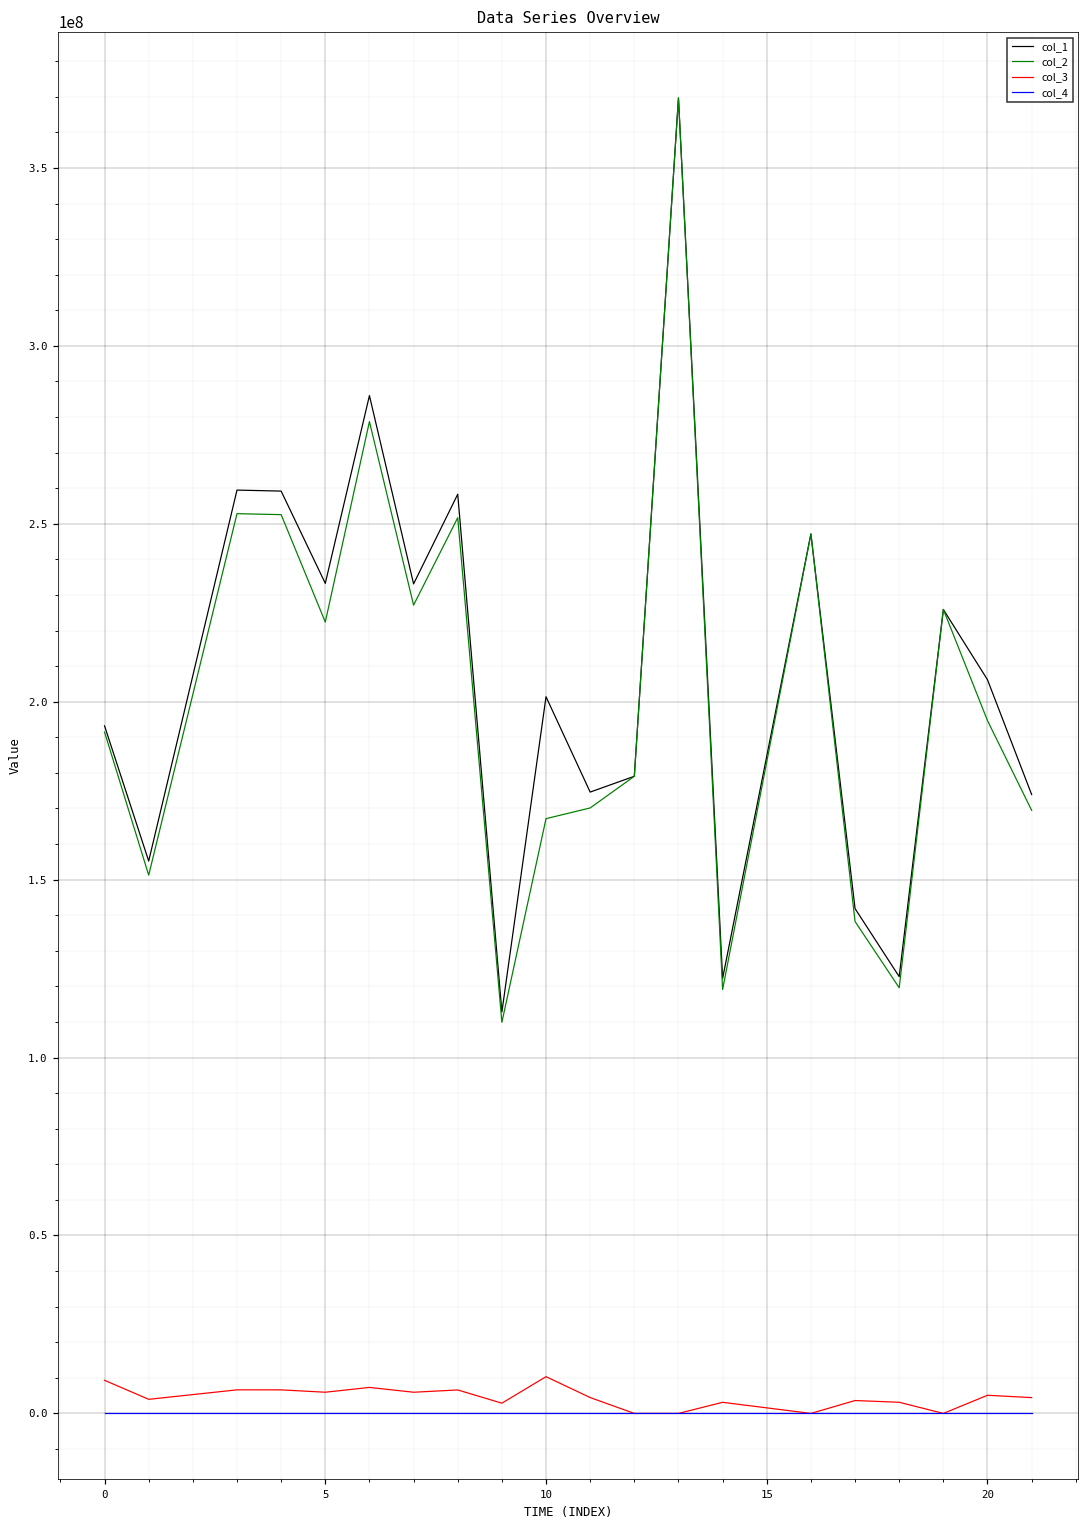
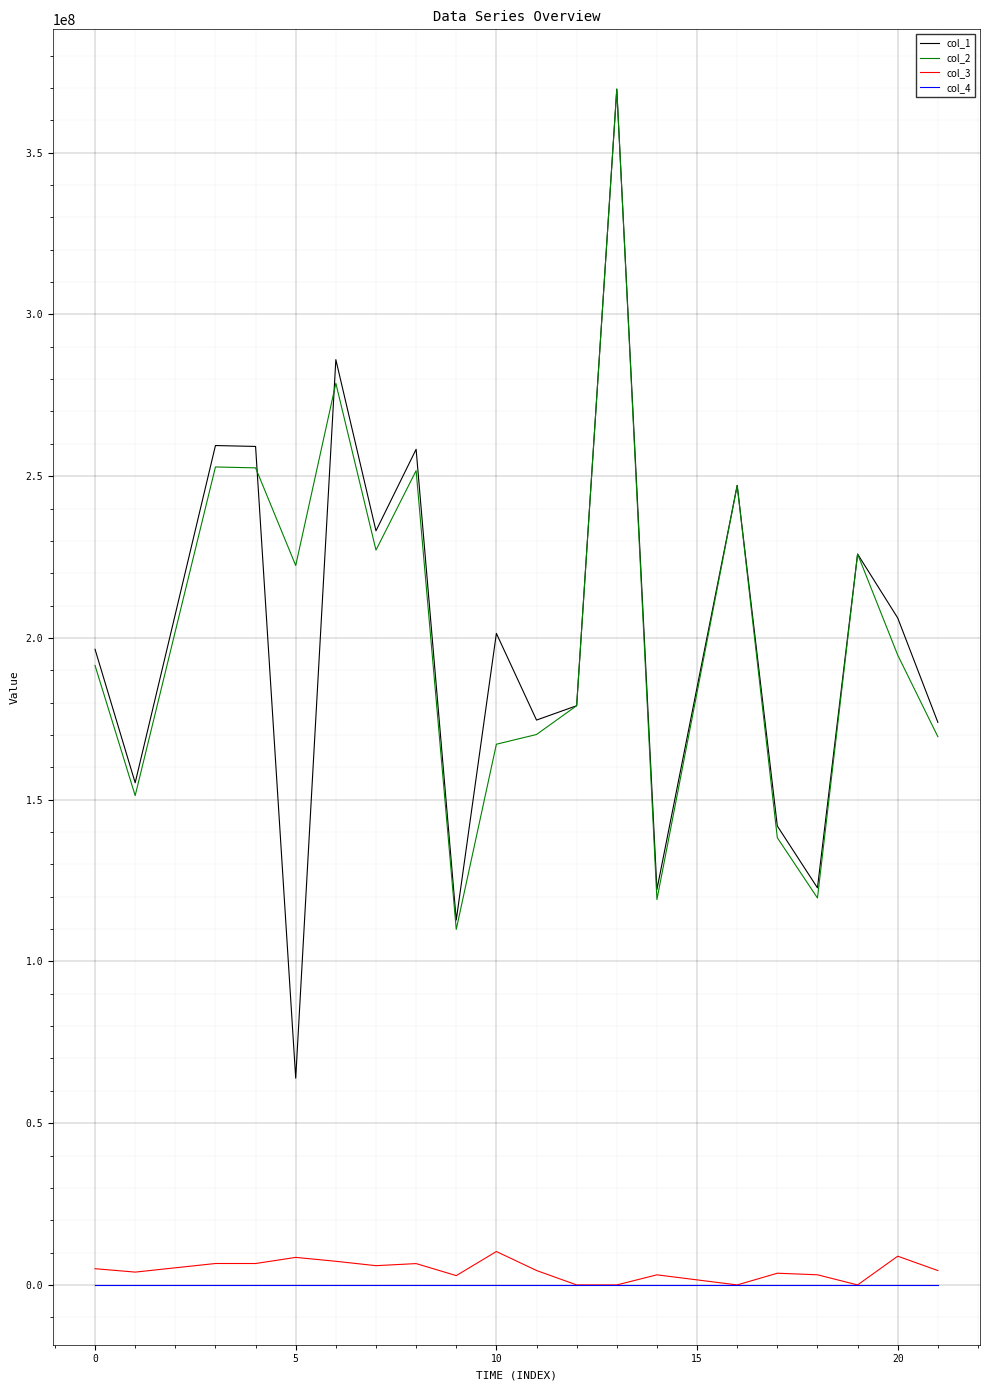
col_1, 0: 193000000 -> 196000000
col_3, 0: 9000000 -> 5000000
col_1, 5: 233000000 -> 64000000
col_3, 5: 6000000 -> 9000000
col_3, 20: 5000000 -> 9000000
